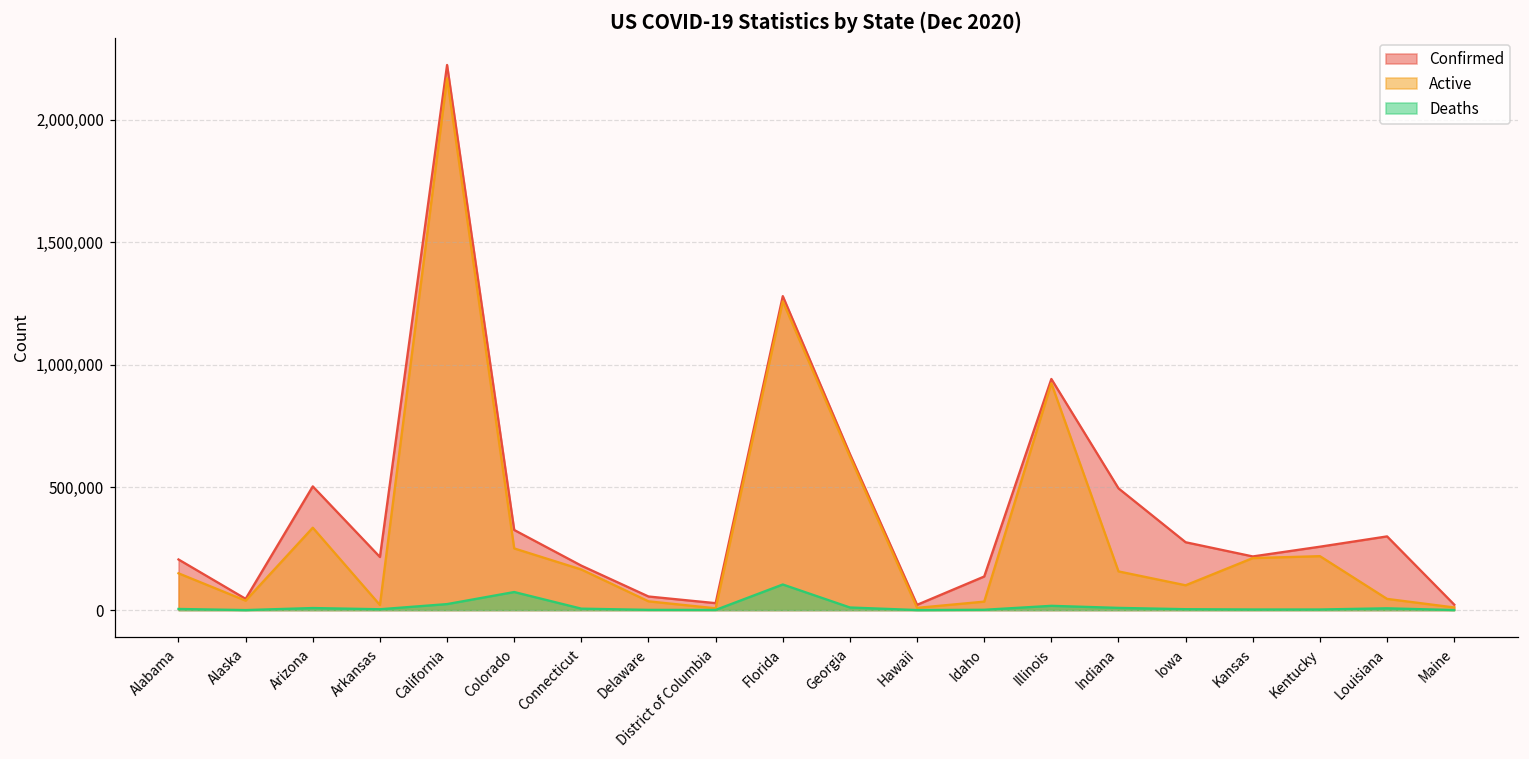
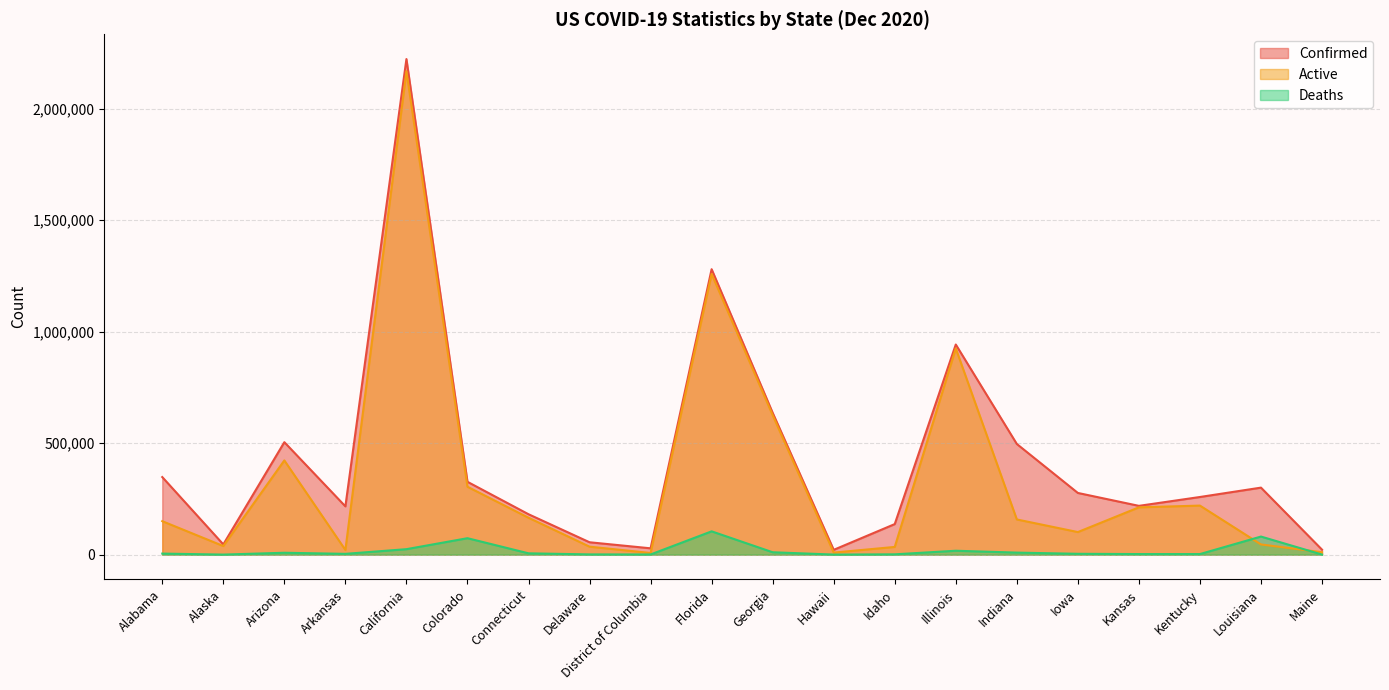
Confirmed, Alabama: 210,000 -> 350,000
Active, Arizona: 340,000 -> 420,000
Active, Colorado: 250,000 -> 300,000
Deaths, Louisiana: 10,000 -> 80,000
